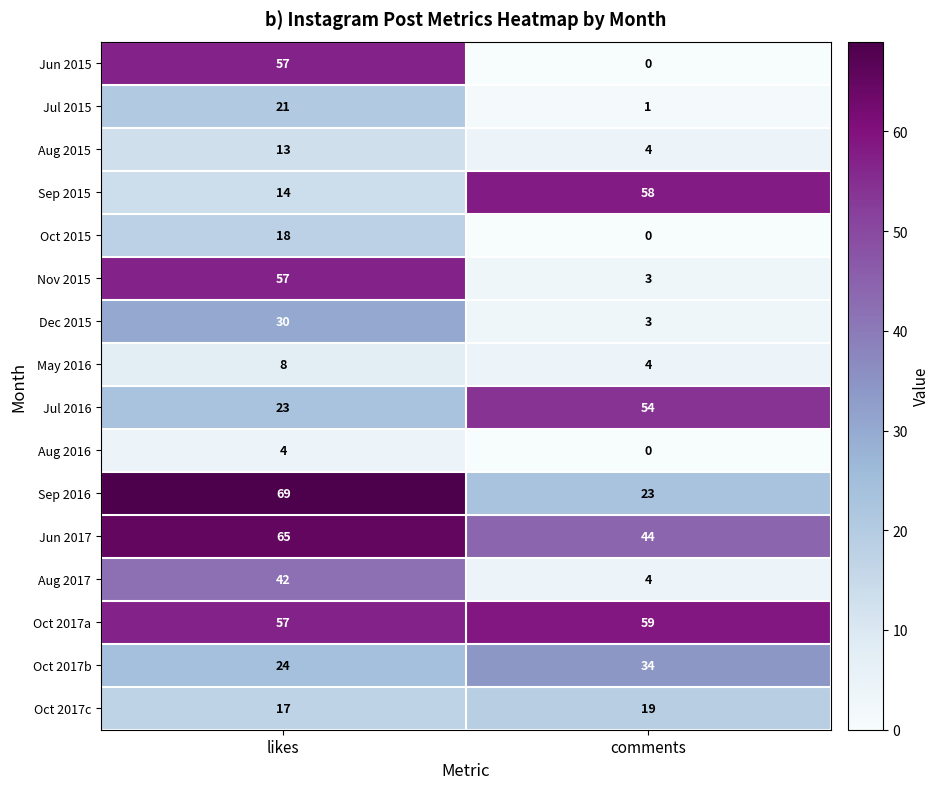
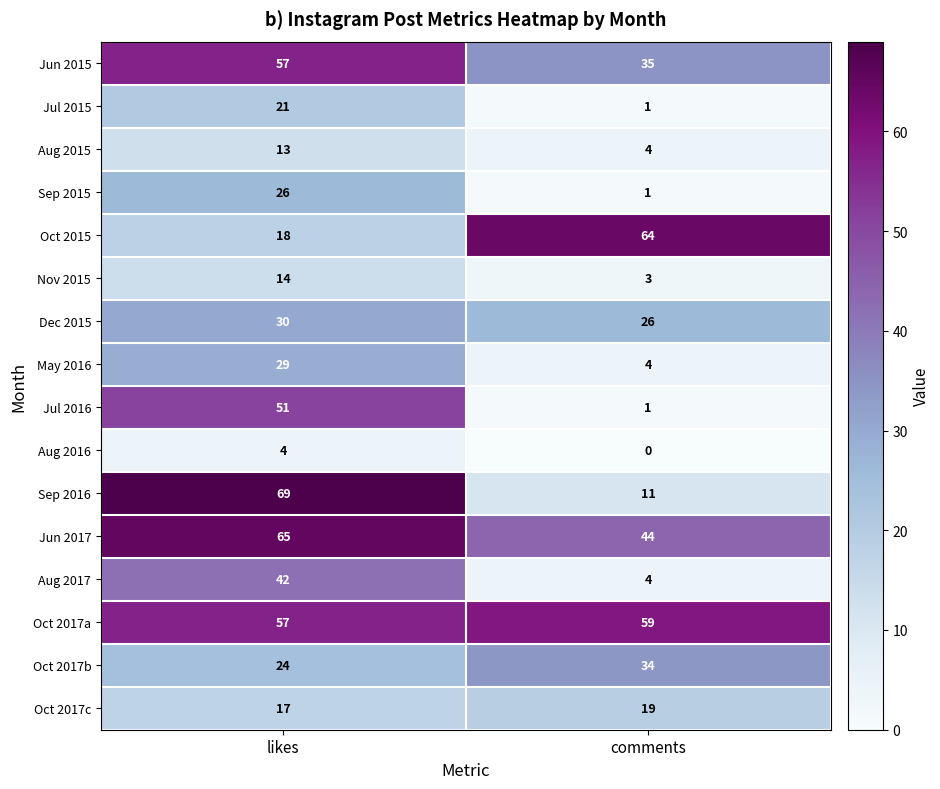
Jun 2015, comments: 0 -> 35
Sep 2015, likes: 14 -> 26
Sep 2015, comments: 58 -> 1
Oct 2015, comments: 0 -> 64
Nov 2015, likes: 57 -> 14
Dec 2015, comments: 3 -> 26
May 2016, likes: 8 -> 29
Jul 2016, likes: 23 -> 51
Jul 2016, comments: 54 -> 1
Sep 2016, comments: 23 -> 11
